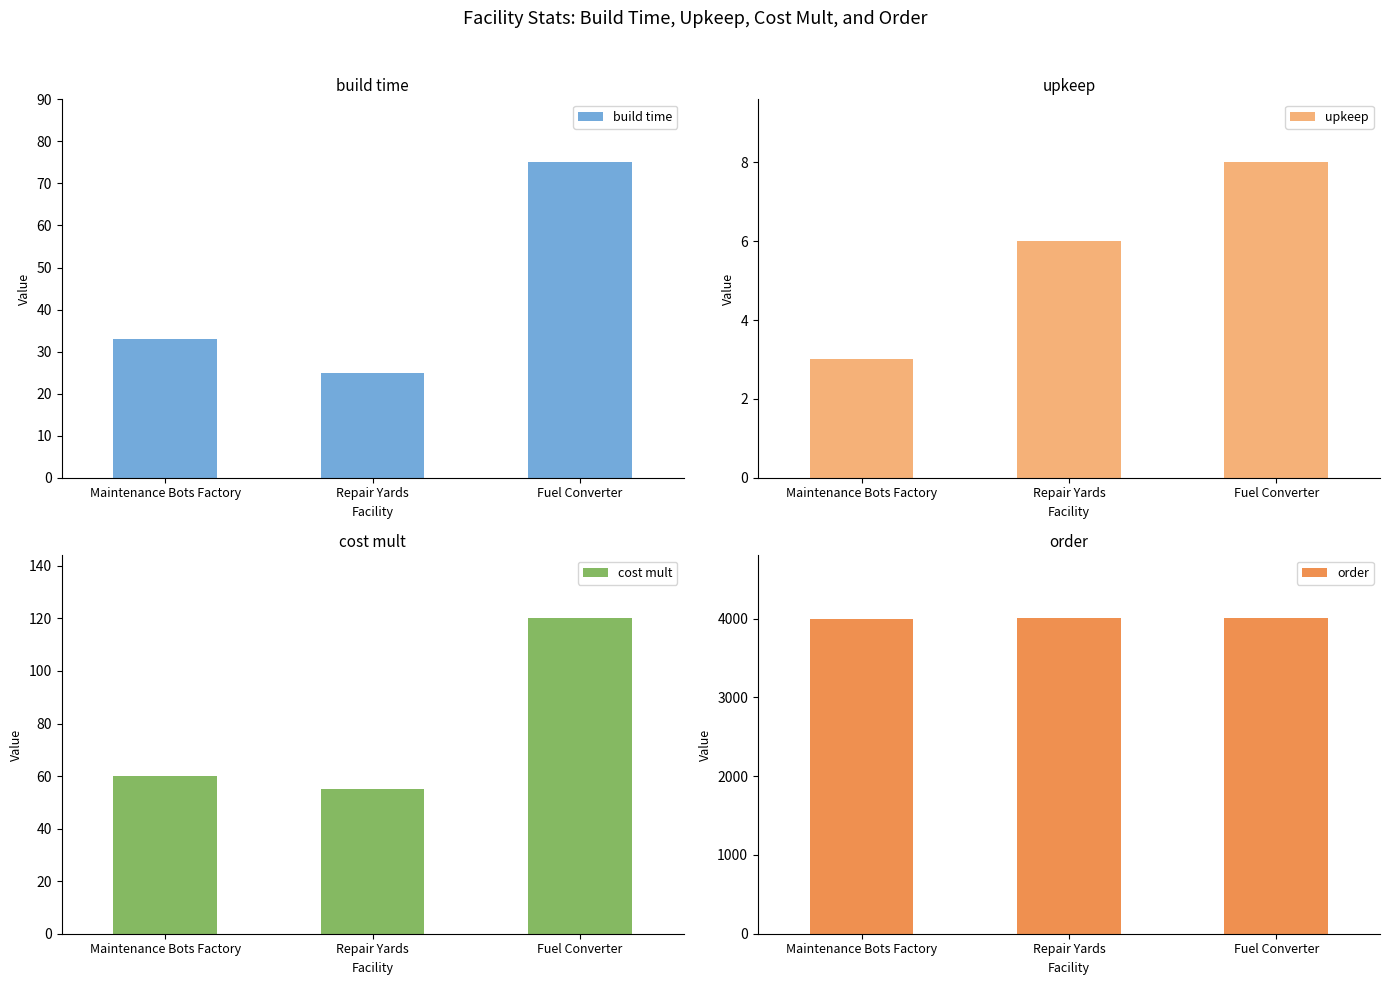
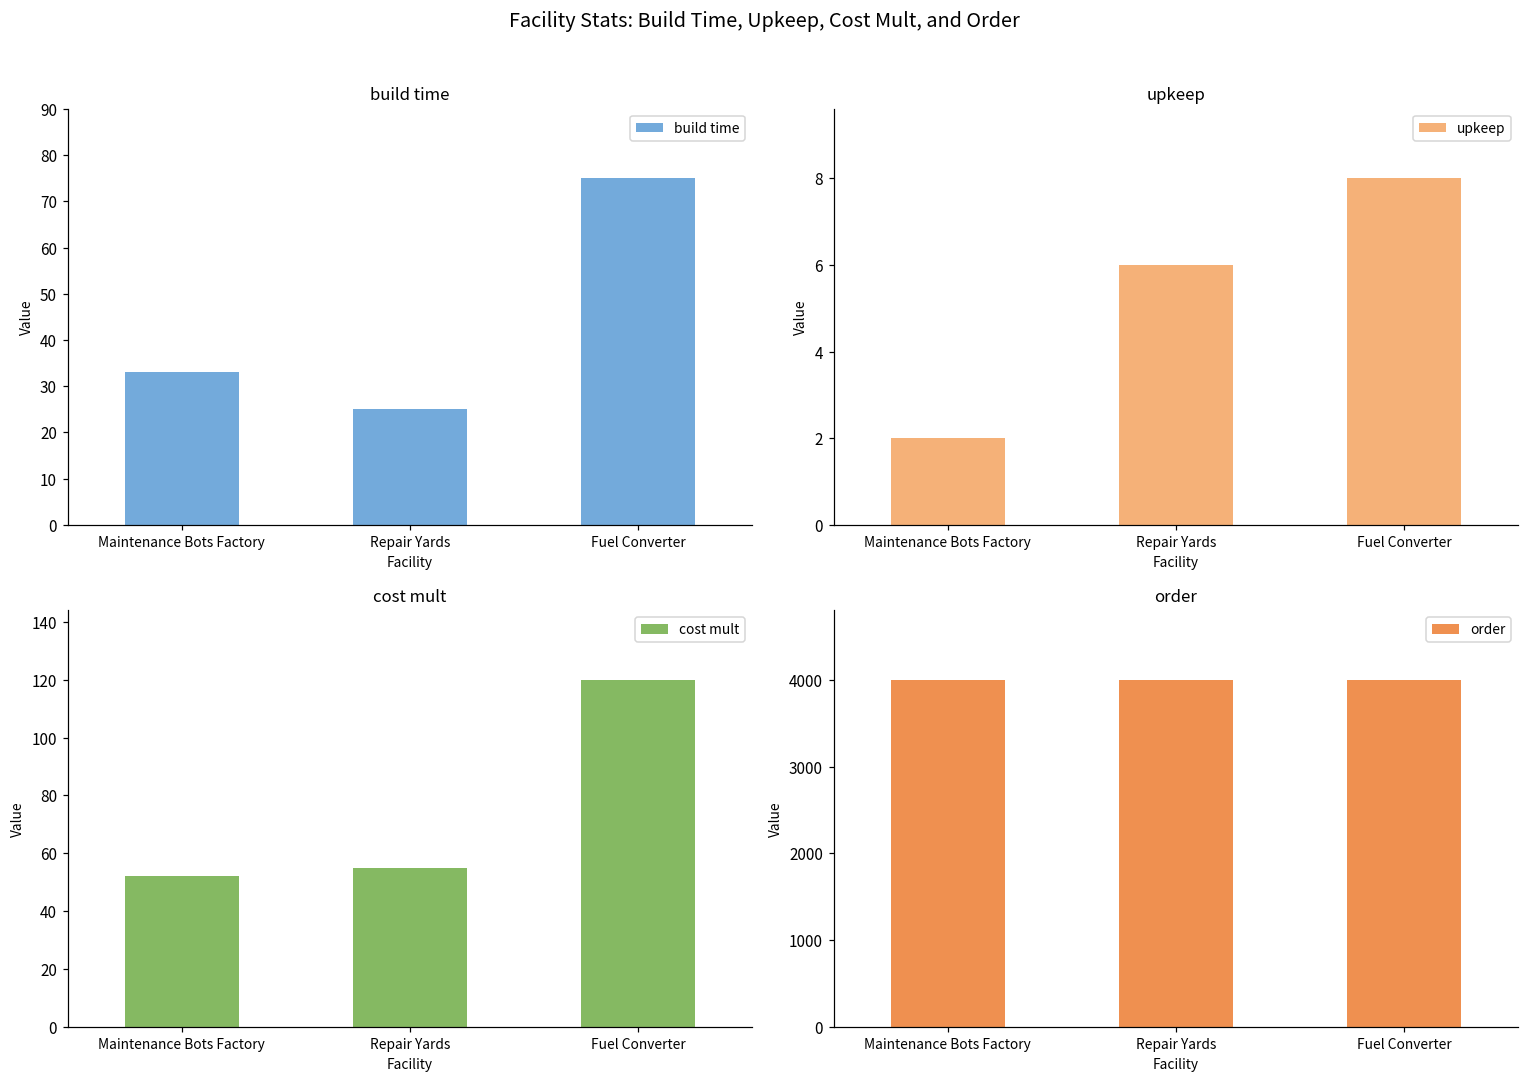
upkeep, Maintenance Bots Factory: 3 -> 2
cost mult, Maintenance Bots Factory: 60 -> 52
